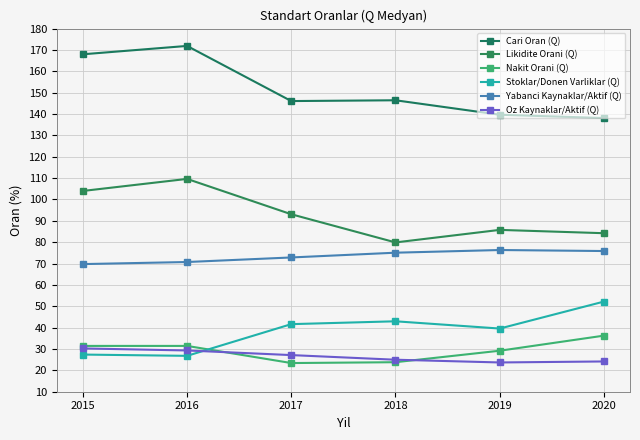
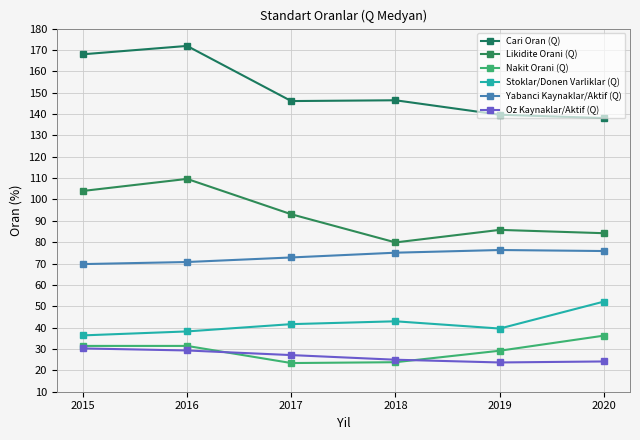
Stoklar/Donen Varliklar (Q), 2015: 27 -> 36
Stoklar/Donen Varliklar (Q), 2016: 27 -> 38
